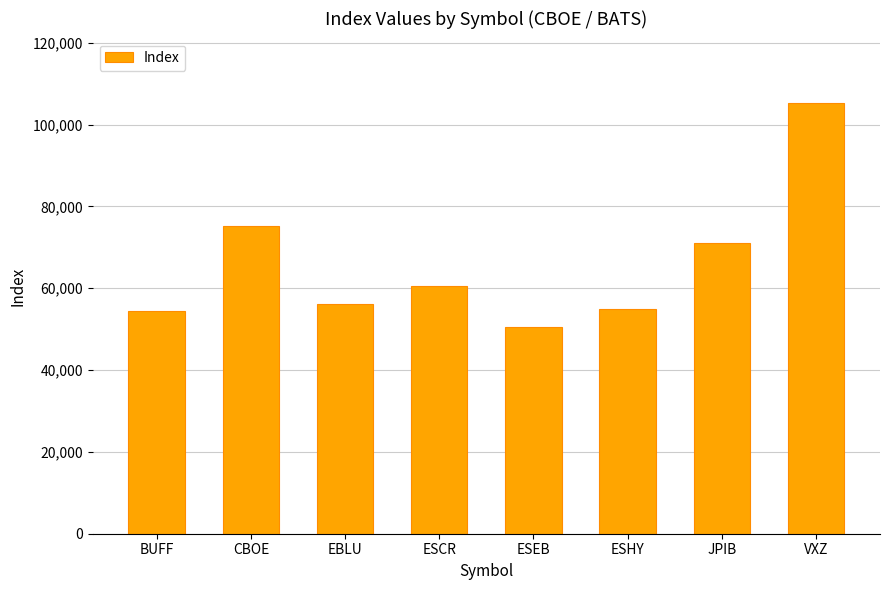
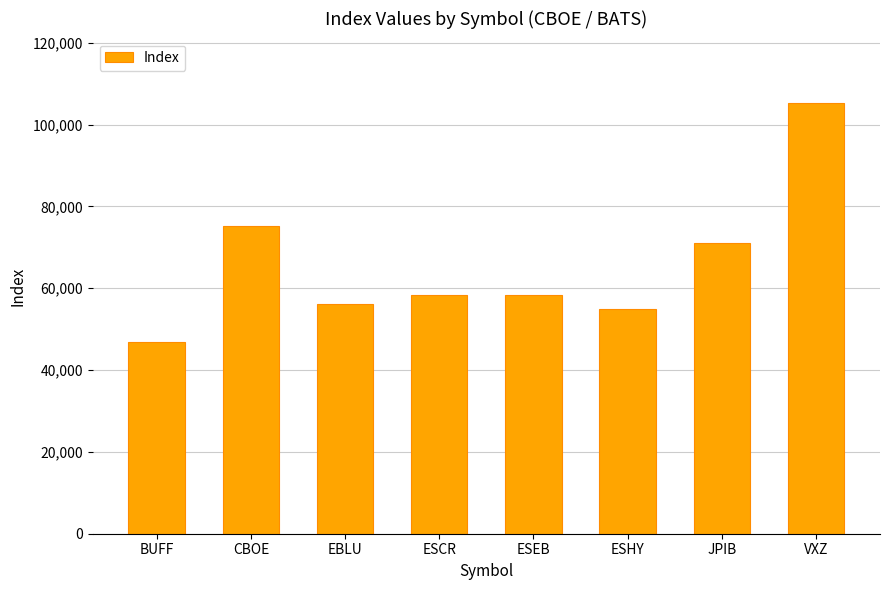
BUFF: 55,000 -> 47,000
ESCR: 61,000 -> 58,000
ESEB: 50,000 -> 58,000
